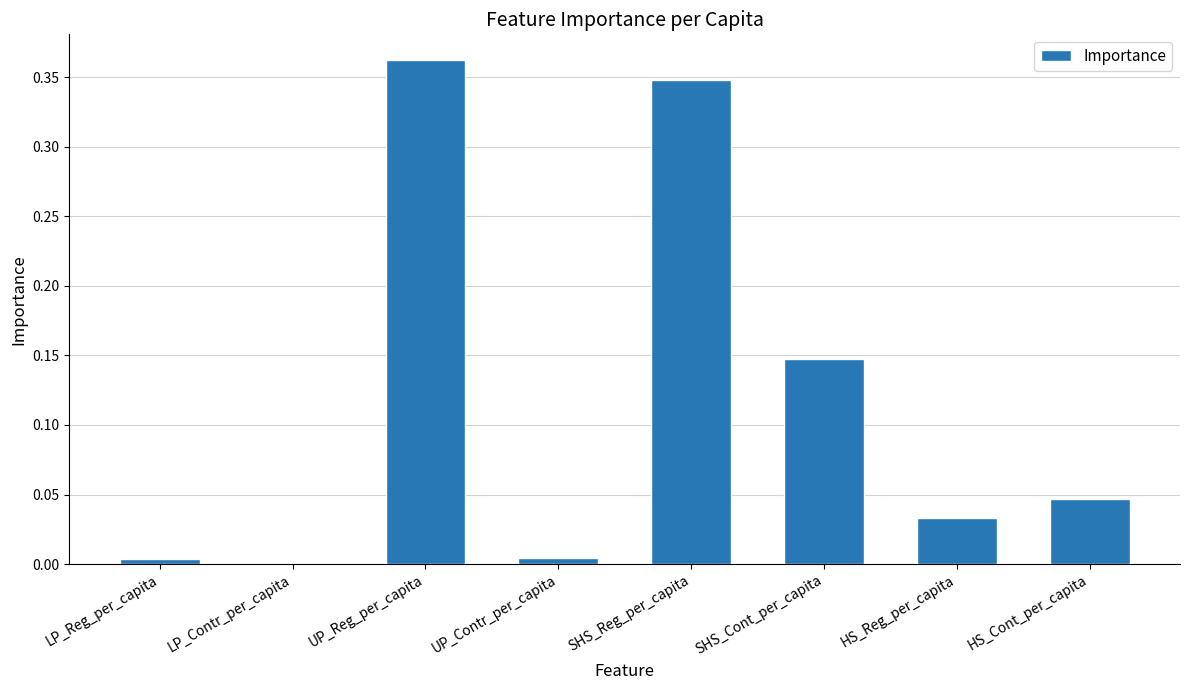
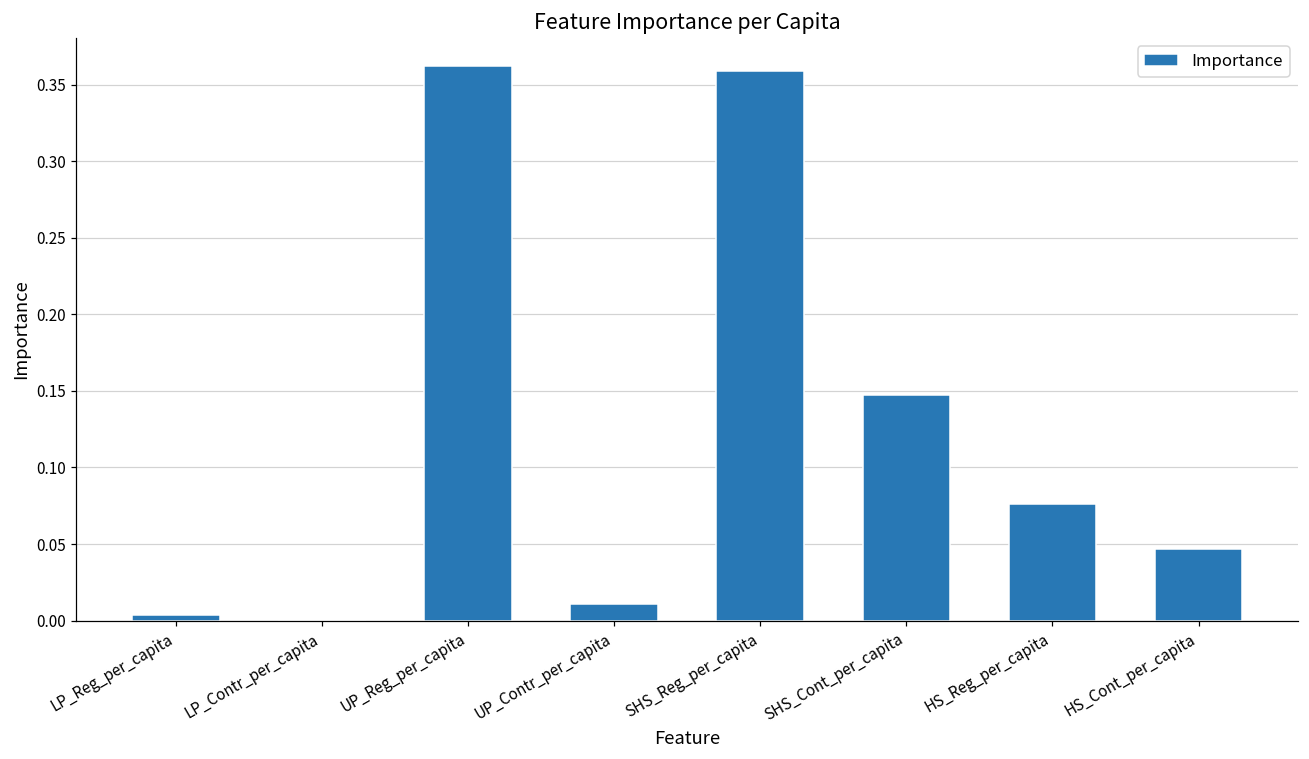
UP_Contr_per_capita: 0.004 -> 0.011
SHS_Reg_per_capita: 0.348 -> 0.359
HS_Reg_per_capita: 0.033 -> 0.076
